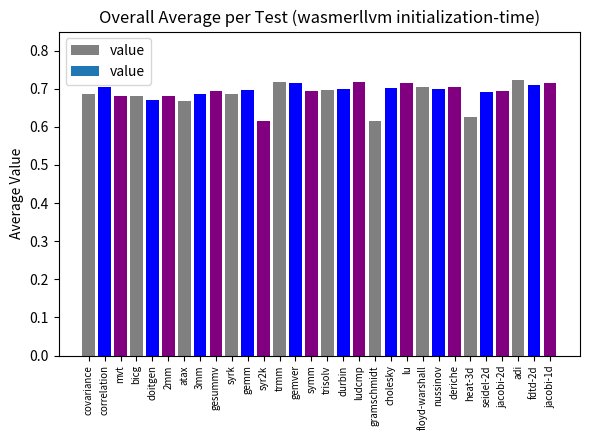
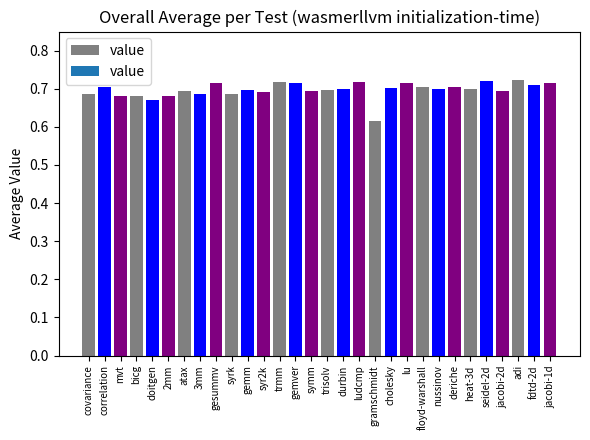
atax: 0.67 -> 0.69
gesummv: 0.69 -> 0.71
syr2k: 0.61 -> 0.69
heat-3d: 0.62 -> 0.70
seidel-2d: 0.69 -> 0.72
